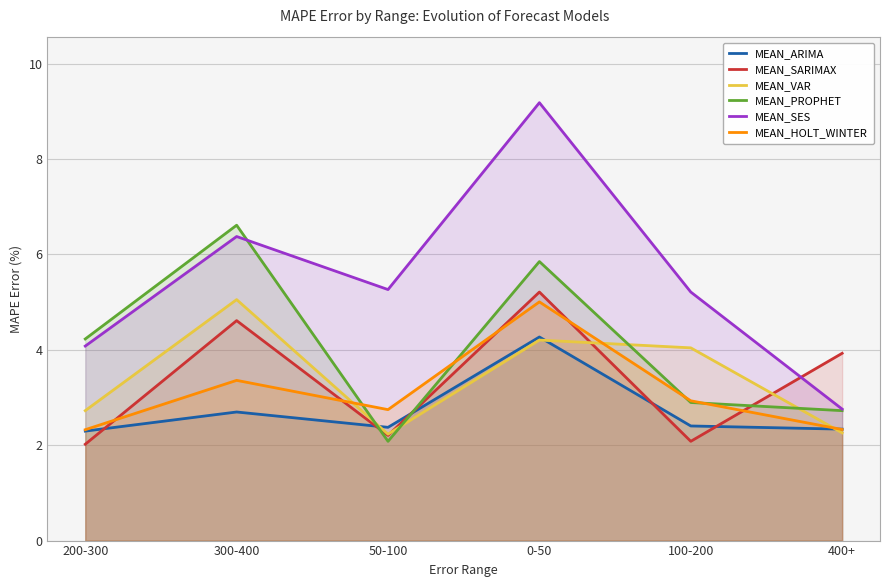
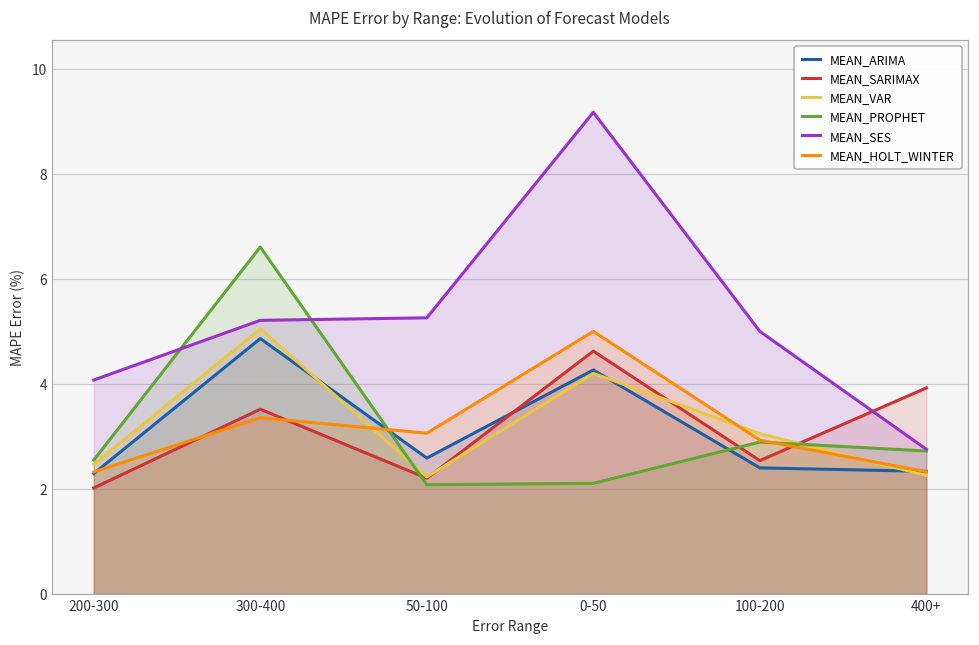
MEAN_VAR, 200-300: 2.7 -> 2.5
MEAN_PROPHET, 200-300: 4.2 -> 2.6
MEAN_ARIMA, 300-400: 2.7 -> 4.9
MEAN_SARIMAX, 300-400: 4.6 -> 3.5
MEAN_SES, 300-400: 6.4 -> 5.2
MEAN_ARIMA, 50-100: 2.4 -> 2.6
MEAN_HOLT_WINTER, 50-100: 2.7 -> 3.1
MEAN_SARIMAX, 0-50: 5.2 -> 4.6
MEAN_PROPHET, 0-50: 5.9 -> 2.1
MEAN_SARIMAX, 100-200: 2.1 -> 2.5
MEAN_VAR, 100-200: 4.0 -> 3.1
MEAN_SES, 100-200: 5.2 -> 5.0
